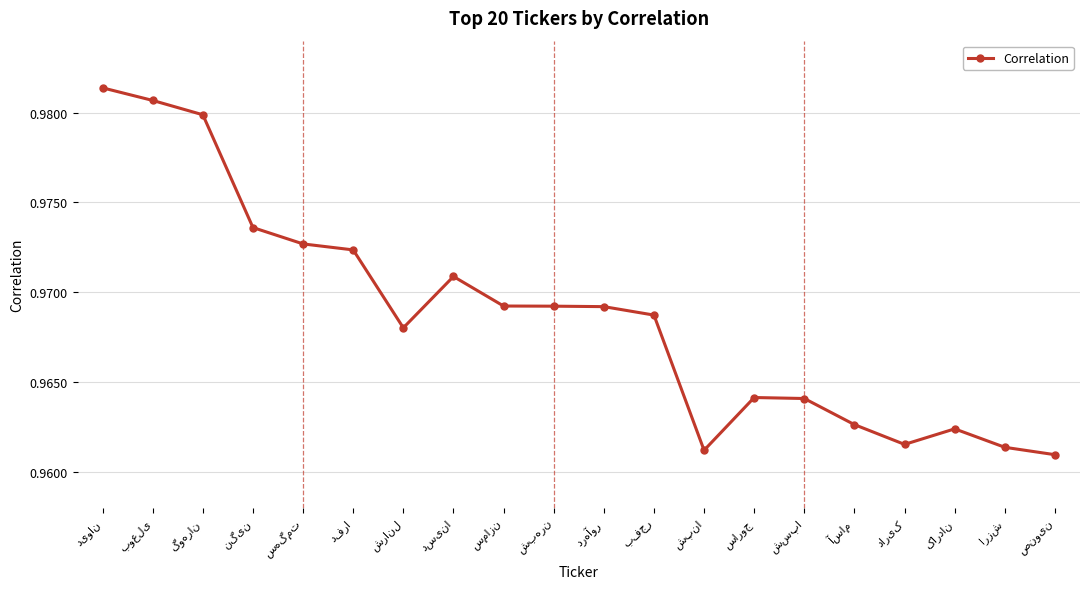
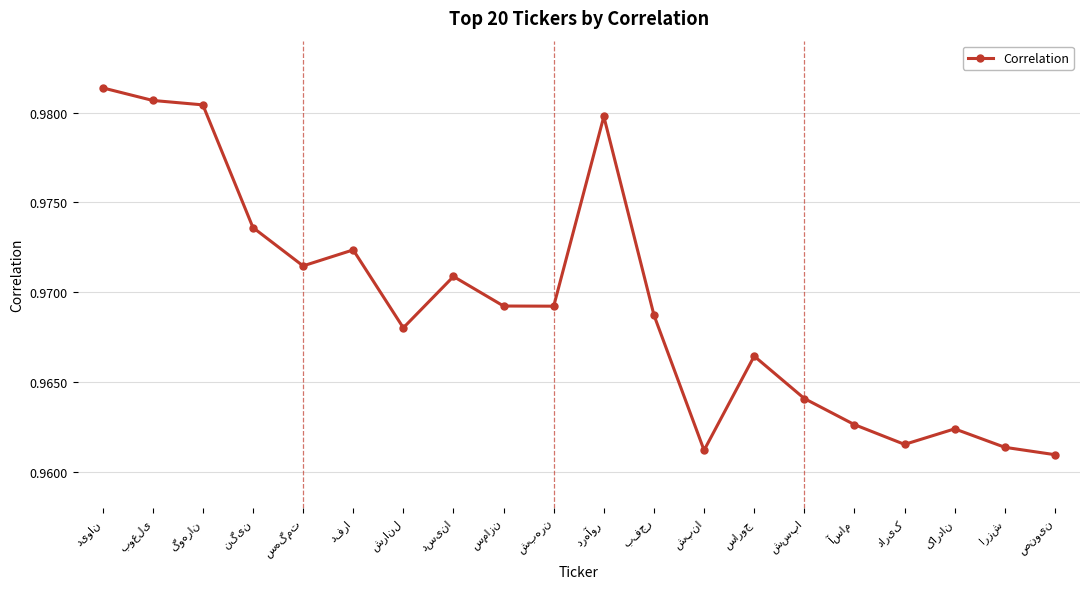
گوهران: 0.9799 -> 0.9804
سهگمت: 0.9727 -> 0.9715
درهآور: 0.9692 -> 0.9798
ساروج: 0.9641 -> 0.9664
